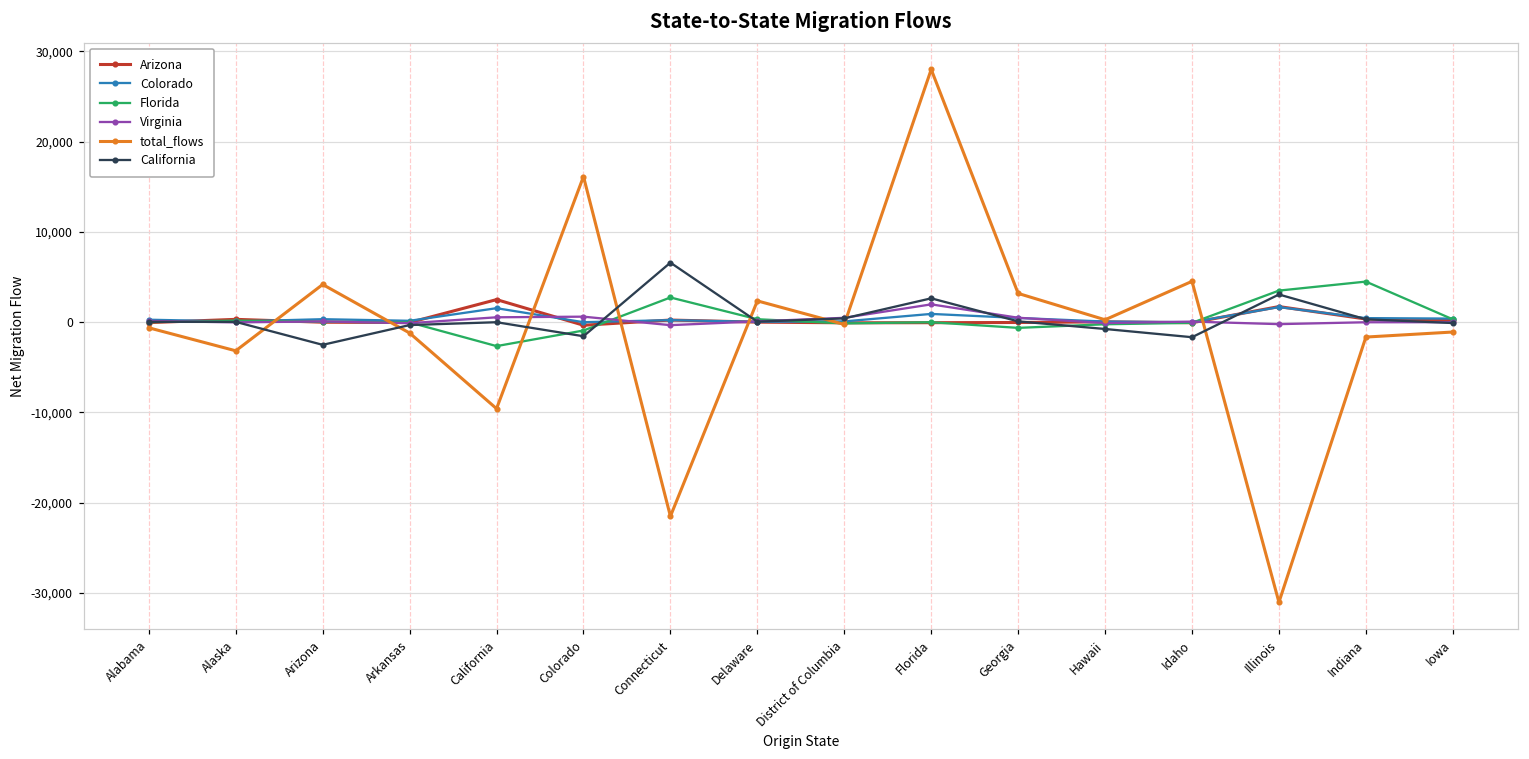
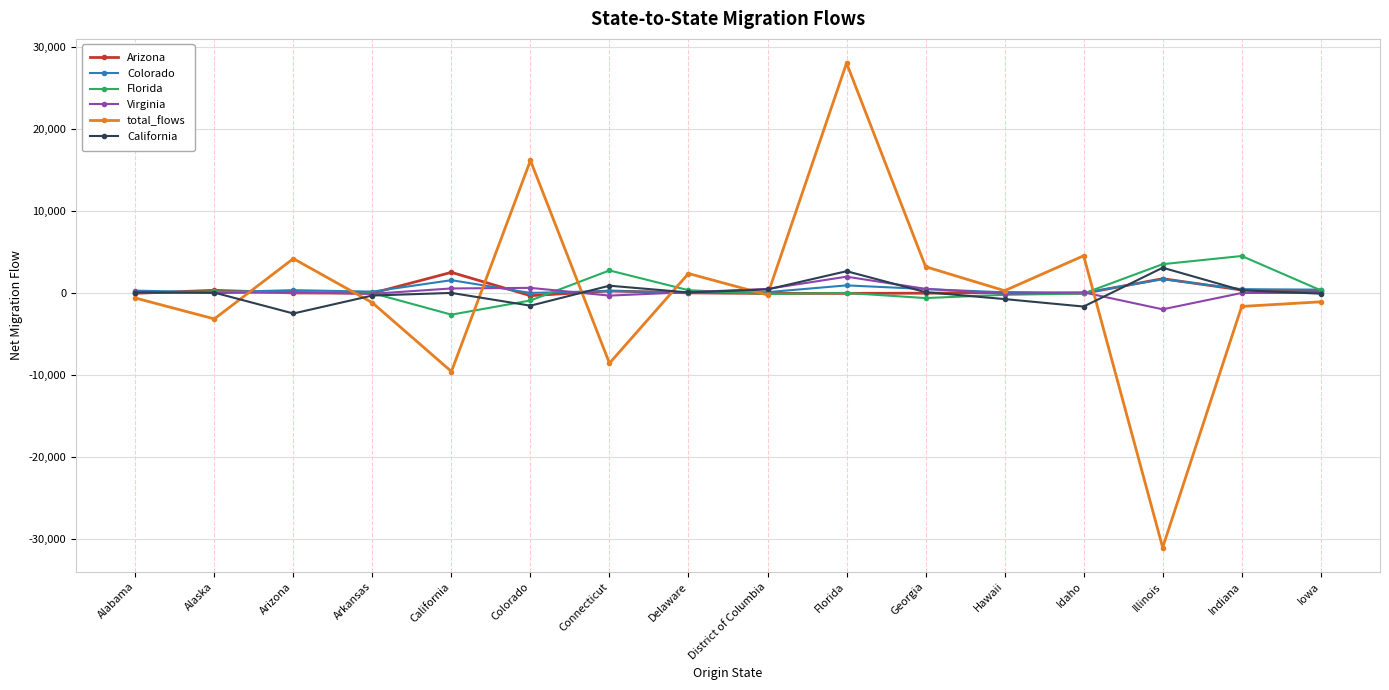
total_flows, Connecticut: -22,000 -> -9,000
California, Connecticut: 7,000 -> 1,000
Virginia, Illinois: 0 -> -2,000
